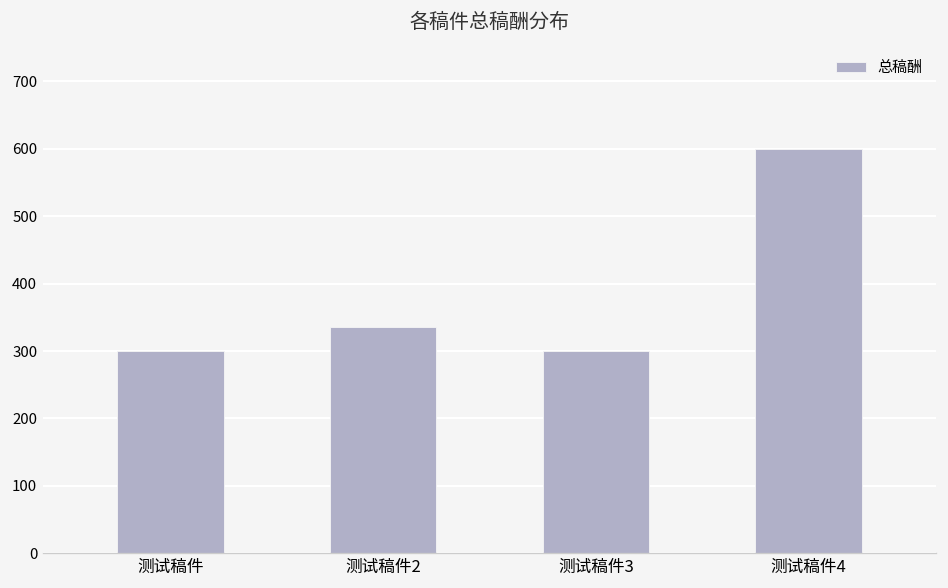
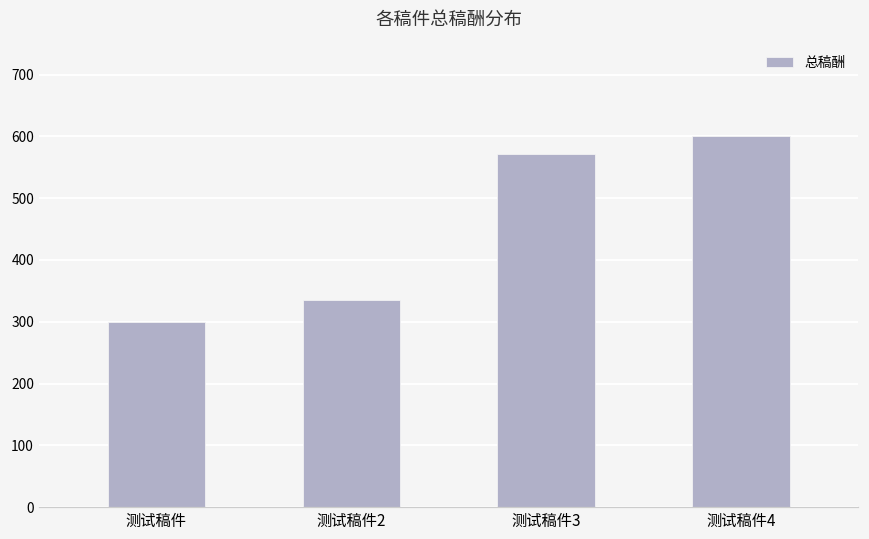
测试稿件3: 300 -> 570
